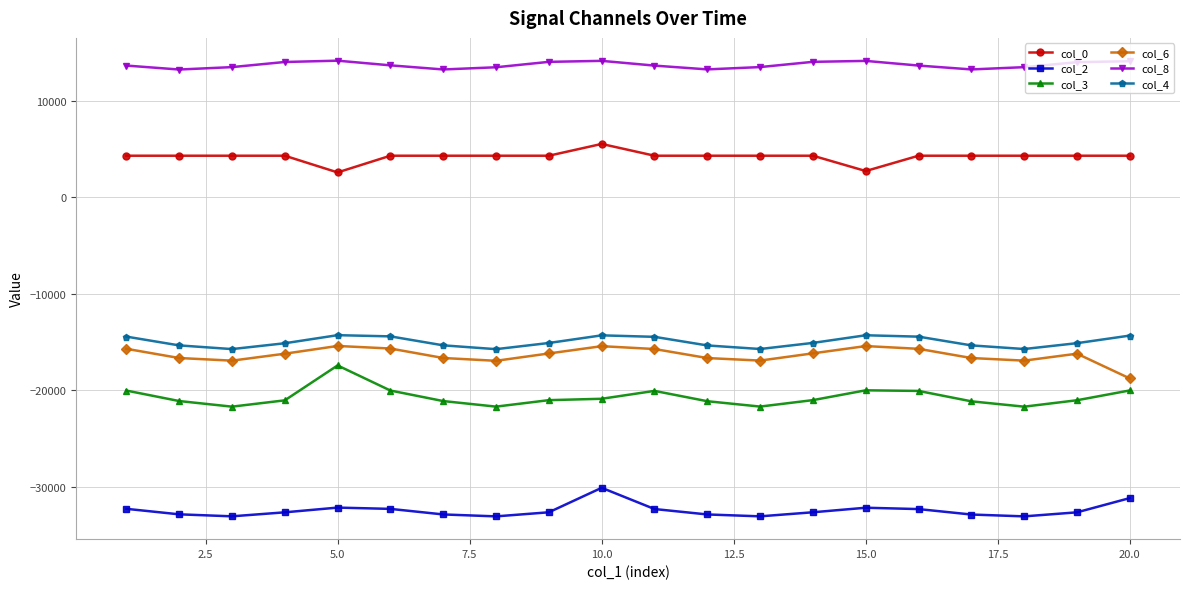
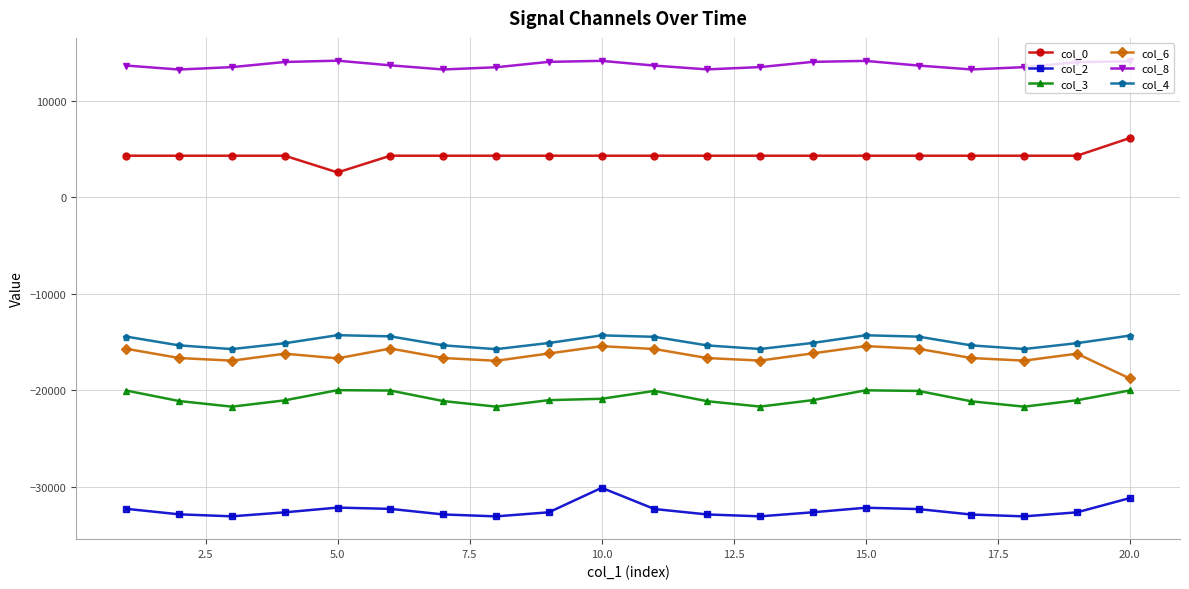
col_3, 5.0: -17000 -> -20000
col_6, 5.0: -15000 -> -17000
col_0, 10.0: 6000 -> 4000
col_0, 15.0: 3000 -> 4000
col_0, 20.0: 4000 -> 6000
